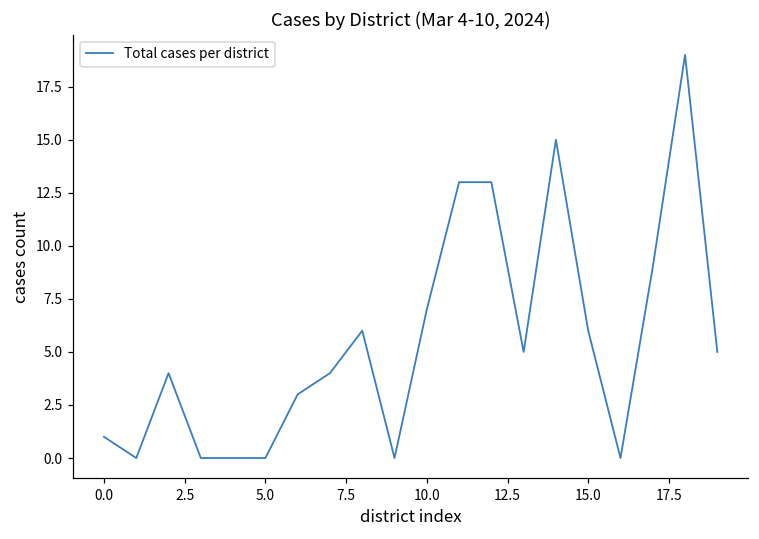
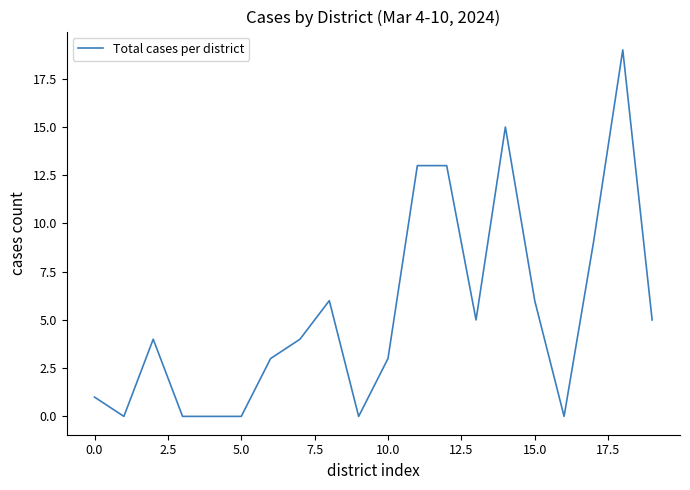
10.0: 7 -> 3
